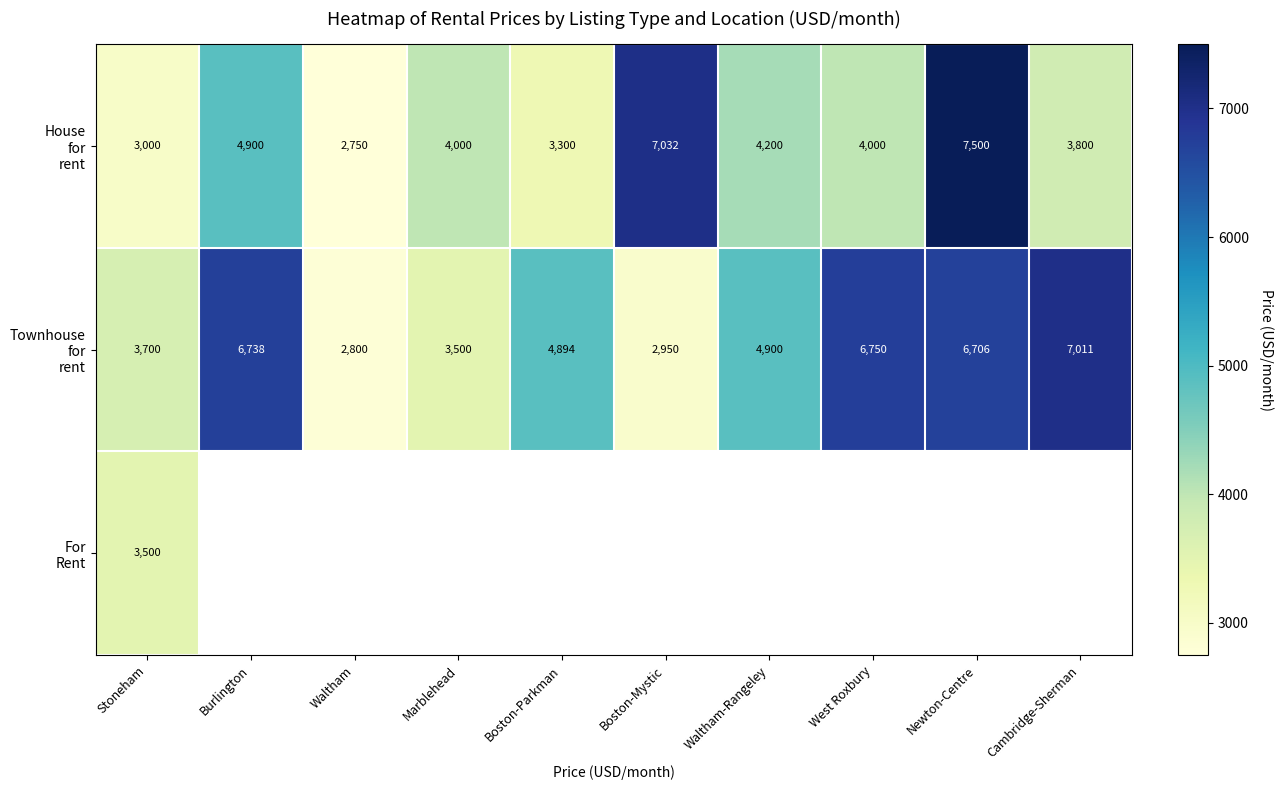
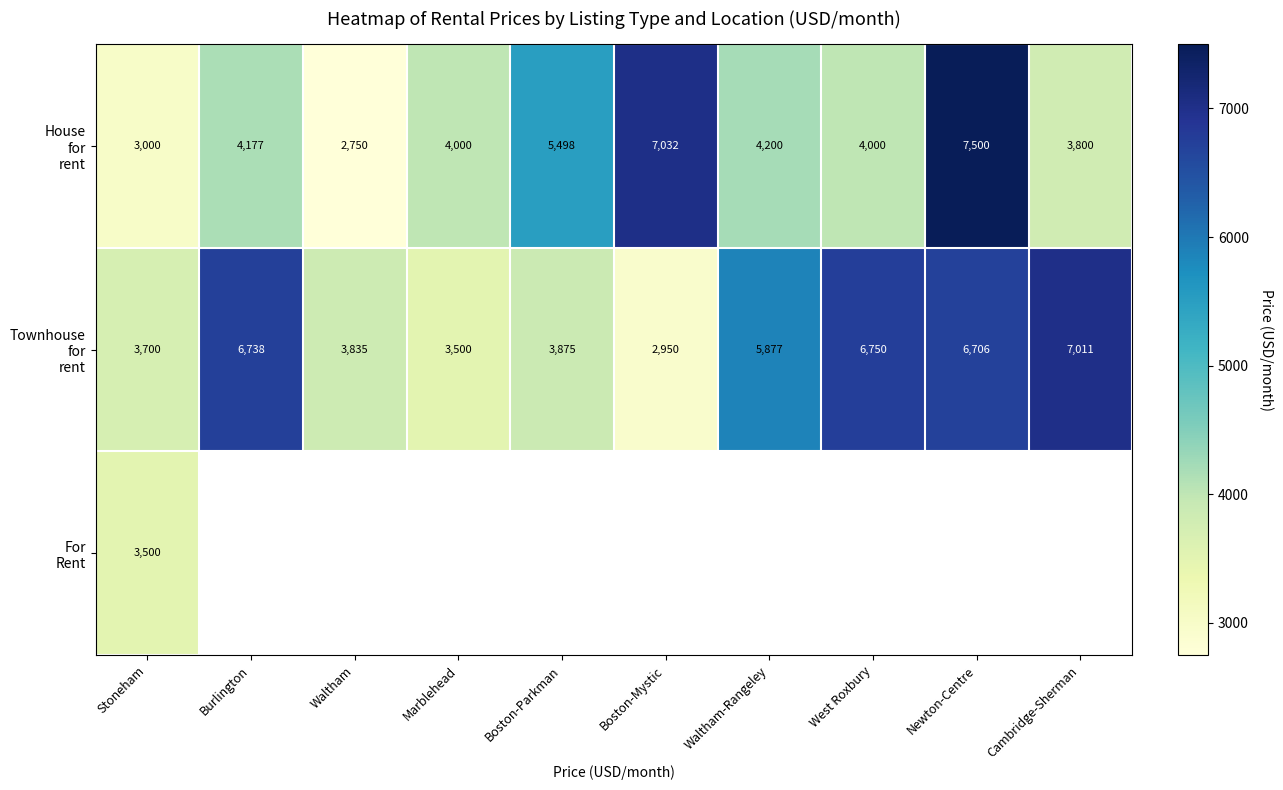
House for rent, Burlington: 4,900 -> 4,177
House for rent, Boston-Parkman: 3,300 -> 5,498
Townhouse for rent, Waltham: 2,800 -> 3,835
Townhouse for rent, Boston-Parkman: 4,894 -> 3,875
Townhouse for rent, Waltham-Rangeley: 4,900 -> 5,877
